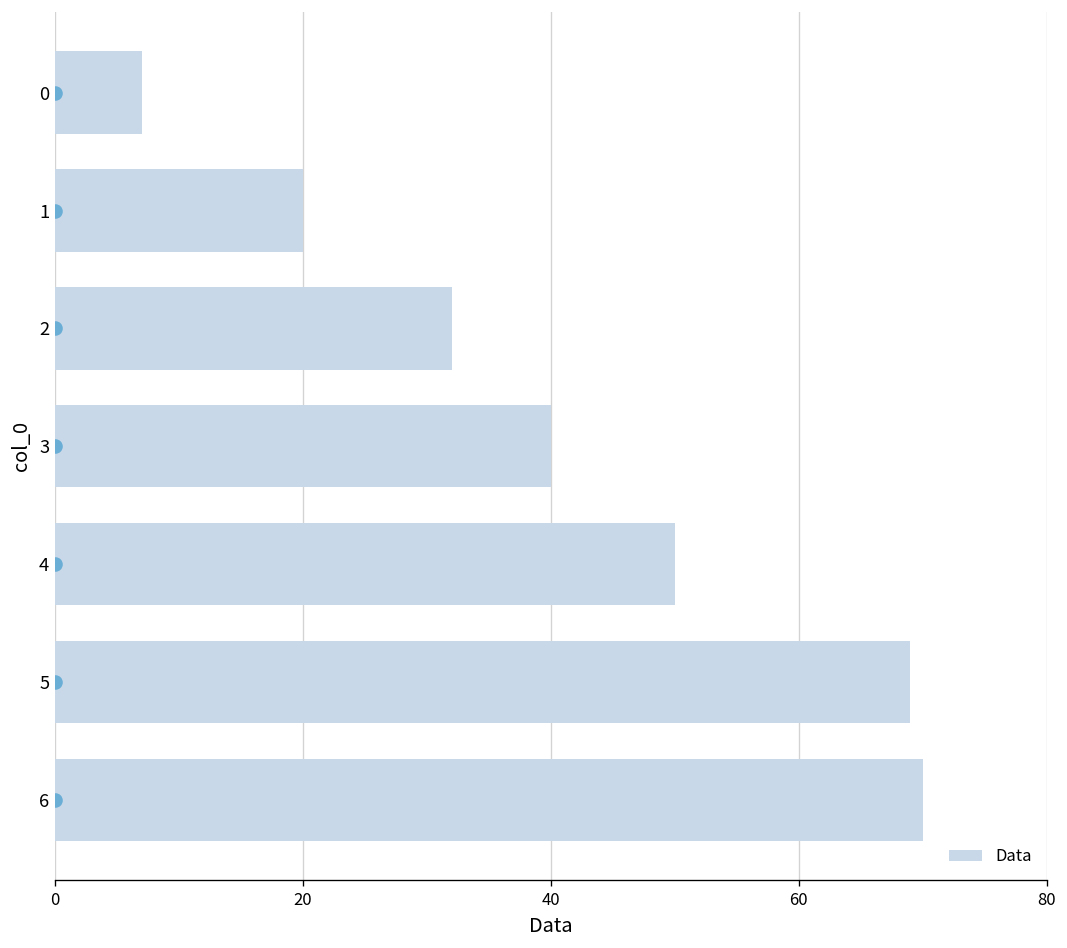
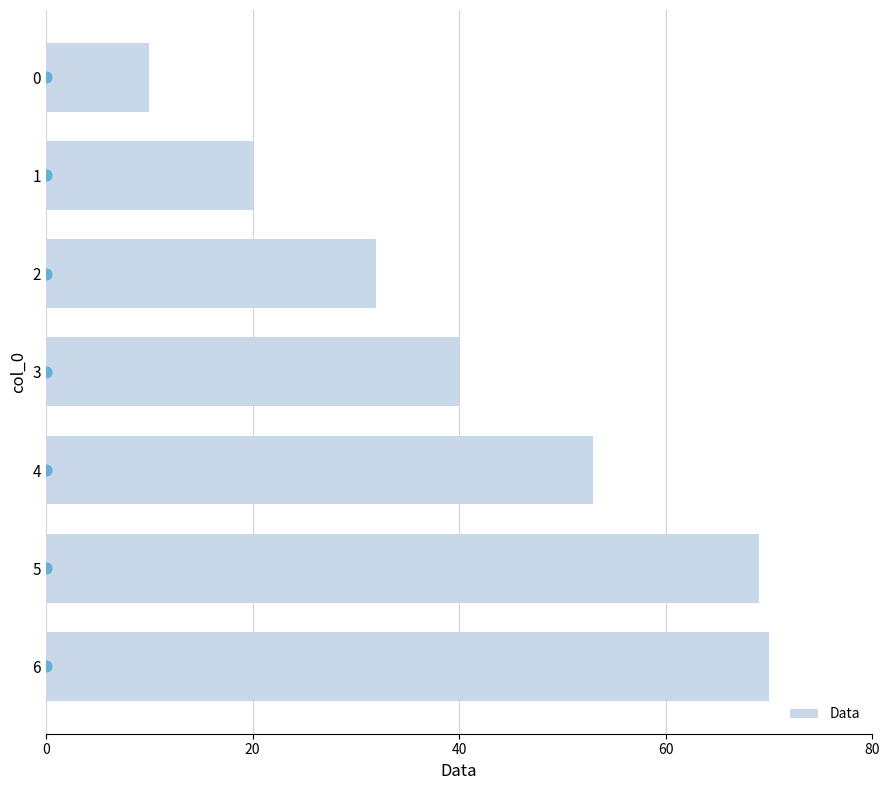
Data, 0: 7 -> 10
Data, 4: 50 -> 53
